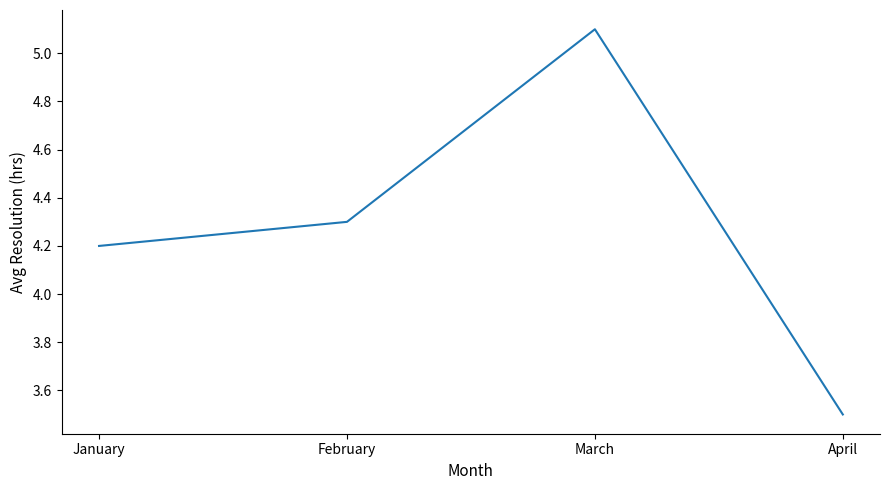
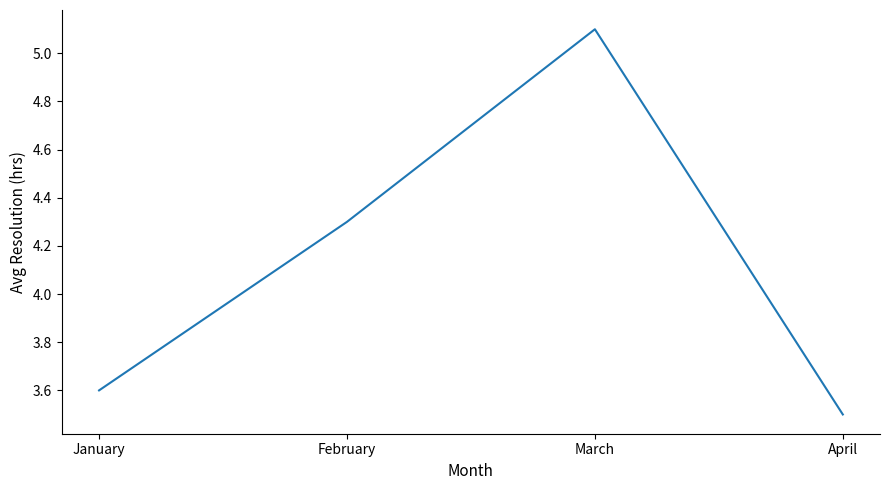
January: 4.2 -> 3.6
